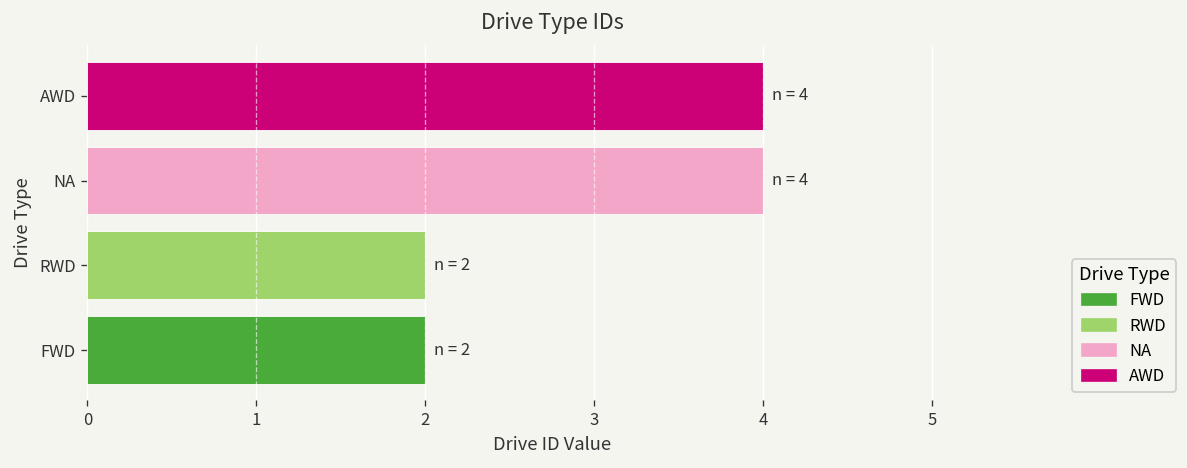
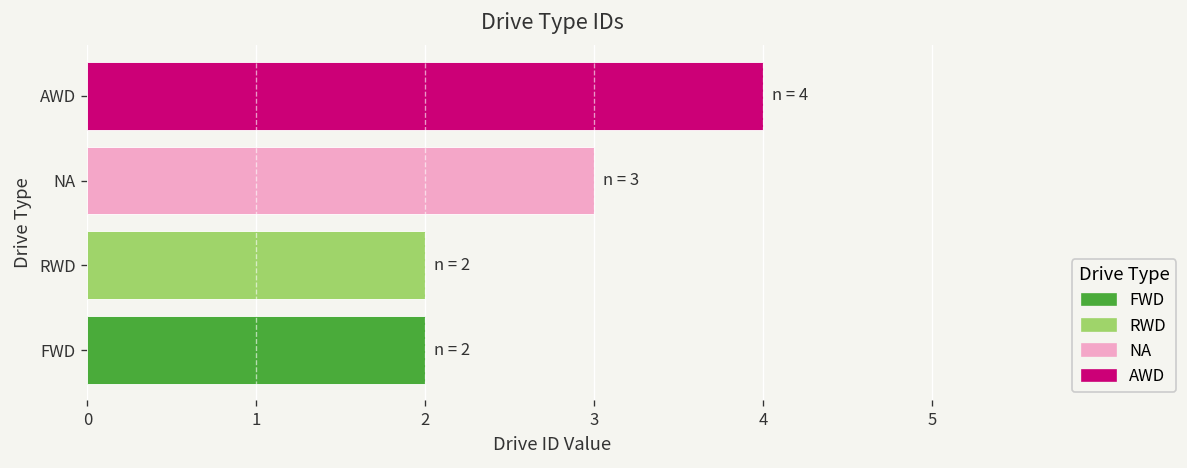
NA: 4 -> 3
